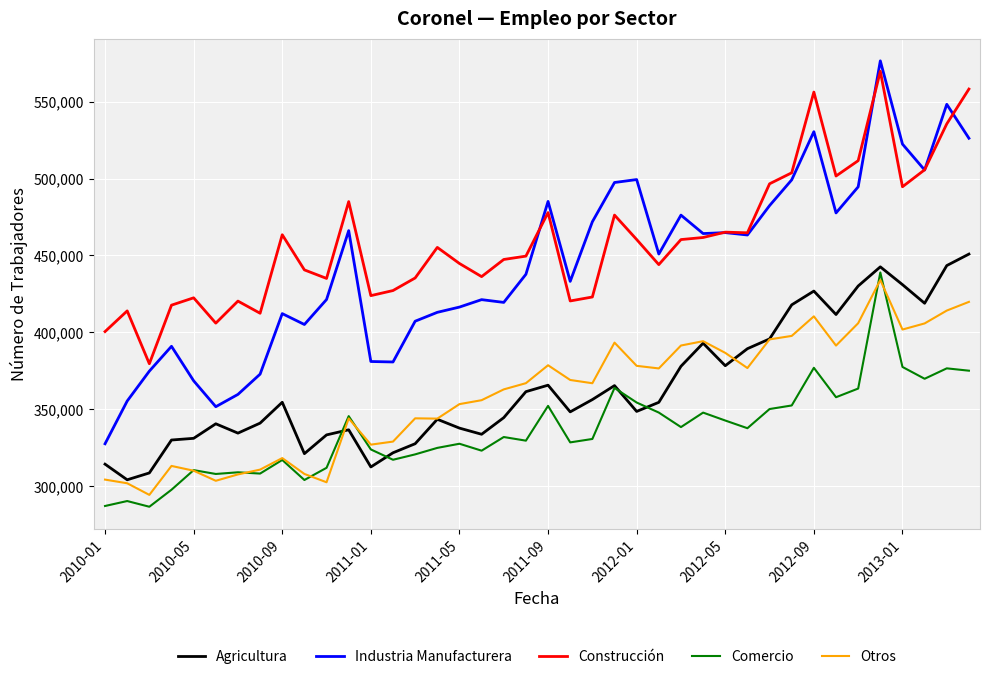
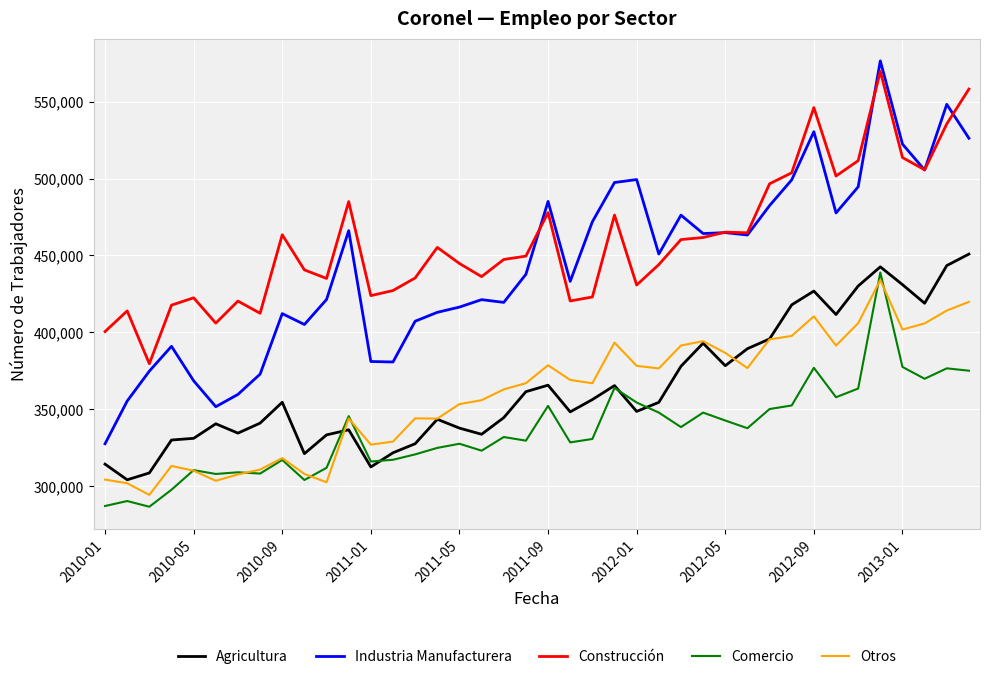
Comercio, 2011-01: 324,000 -> 316,000
Construcción, 2012-01: 460,000 -> 431,000
Construcción, 2012-09: 556,000 -> 546,000
Construcción, 2013-01: 495,000 -> 514,000
